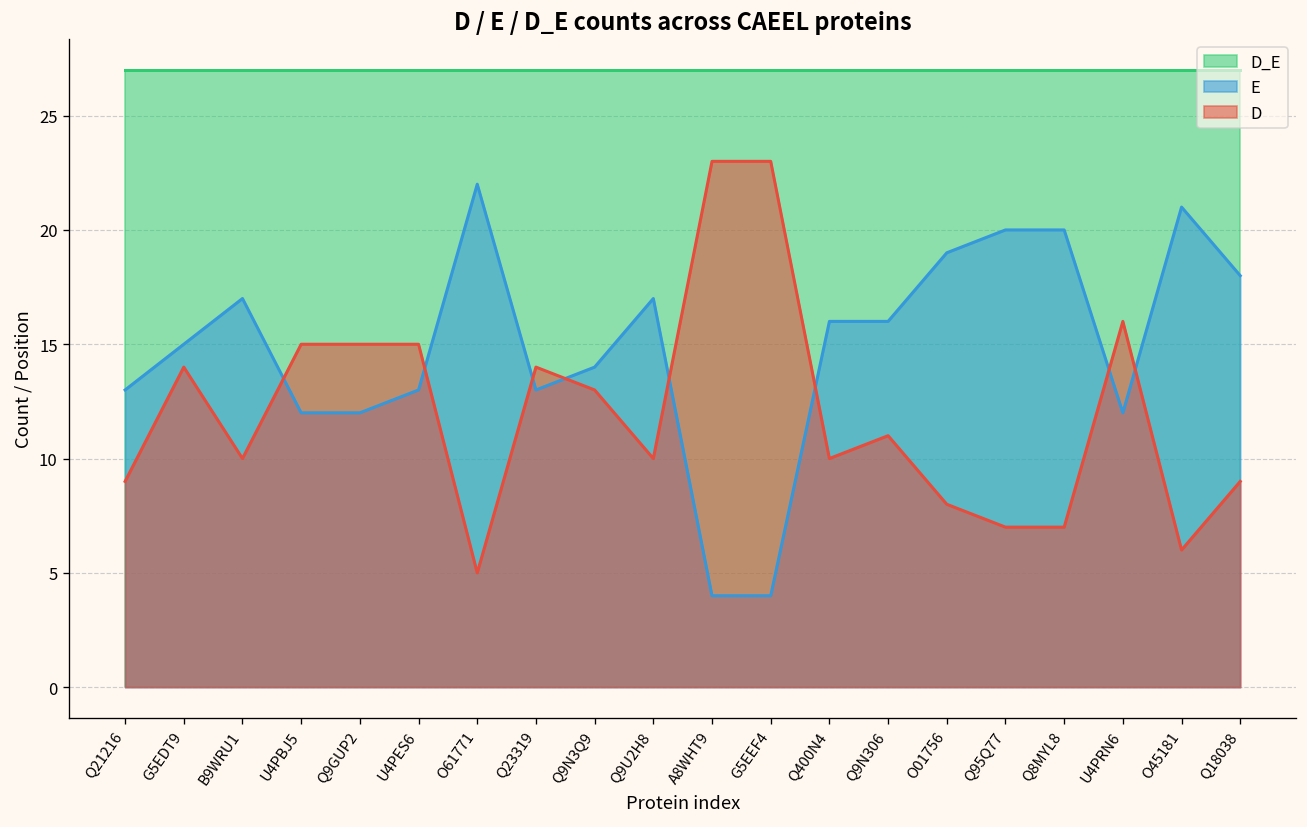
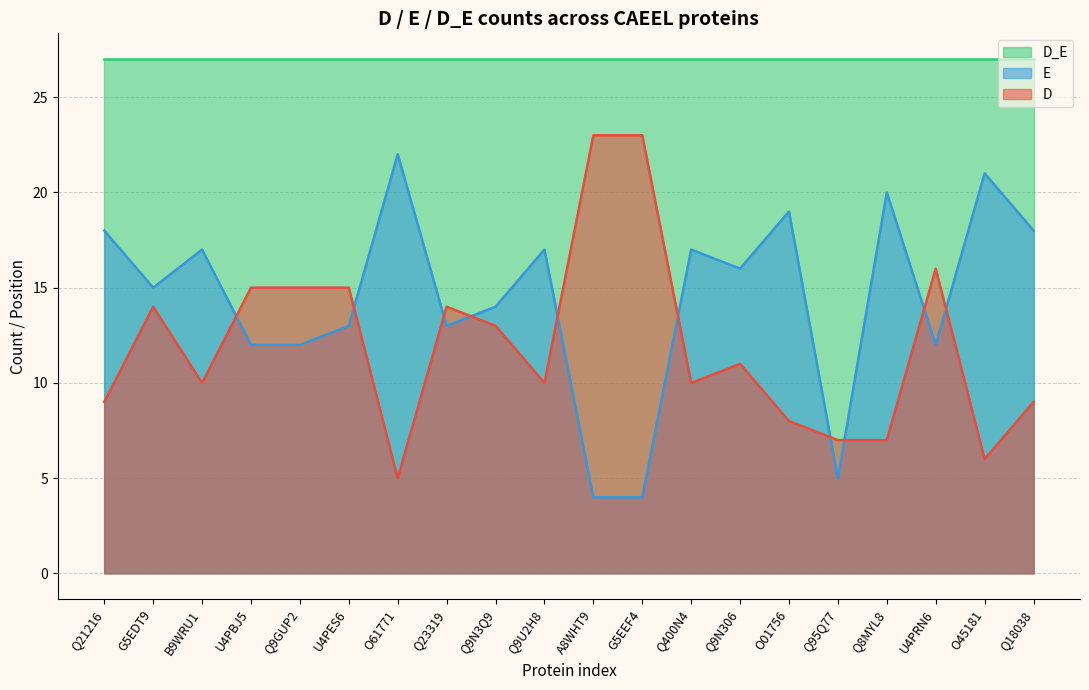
E, Q21216: 13 -> 18
E, Q400N4: 16 -> 17
E, Q95Q77: 20 -> 5
